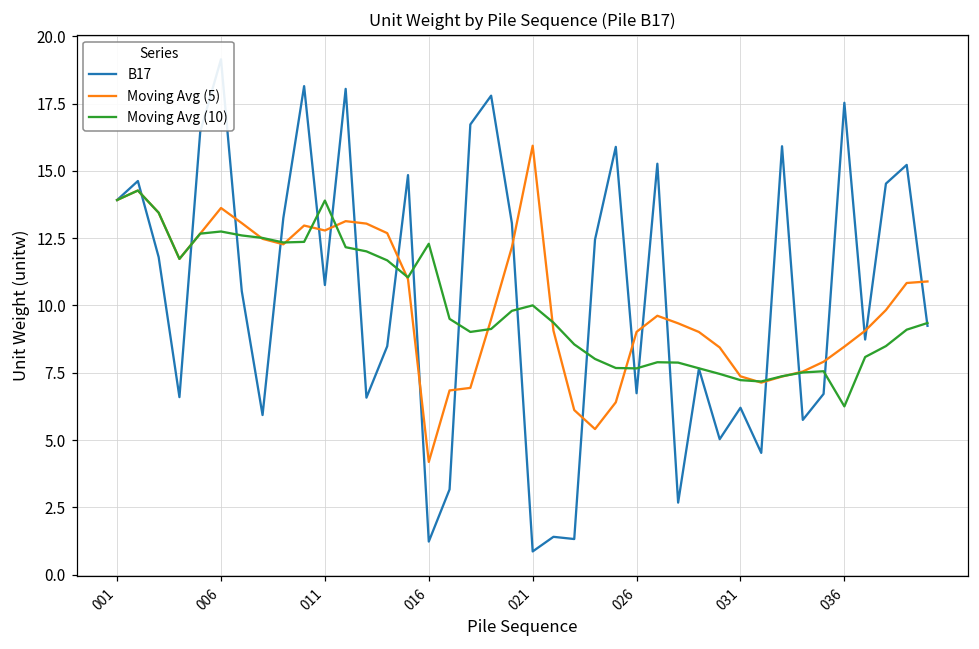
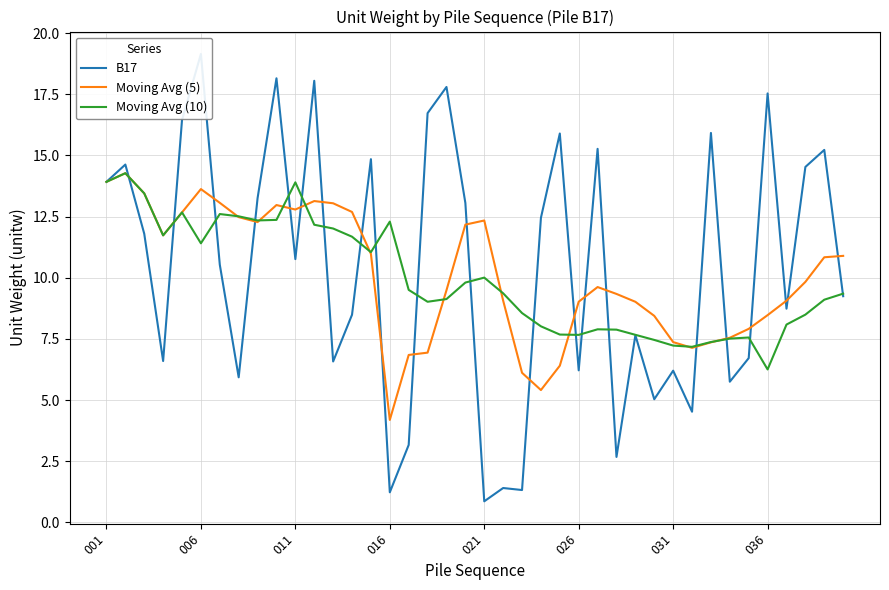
Moving Avg (10), 006: 12.8 -> 11.4
Moving Avg (5), 021: 15.9 -> 12.3
B17, 026: 6.7 -> 6.2
